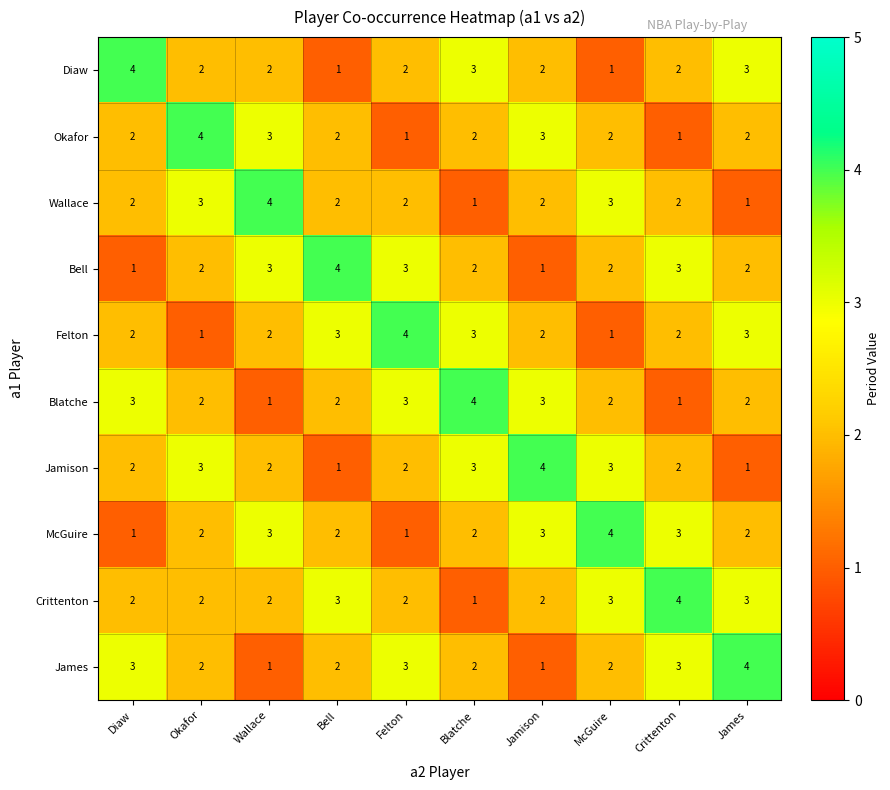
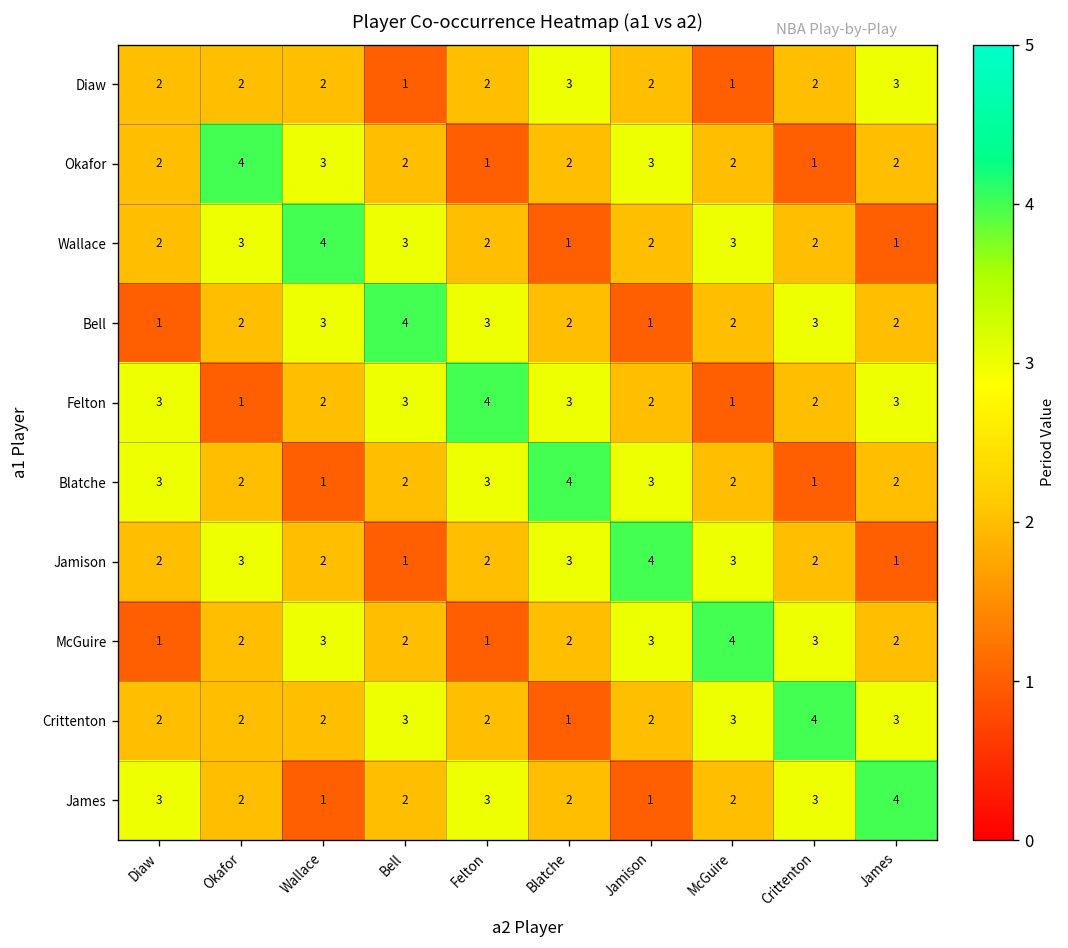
Diaw, Diaw: 4 -> 2
Wallace, Bell: 2 -> 3
Felton, Diaw: 2 -> 3
